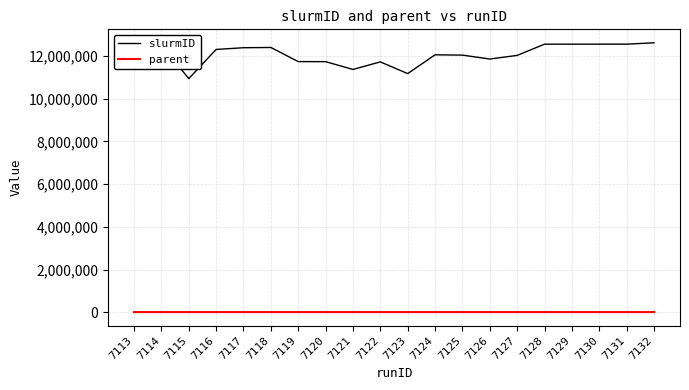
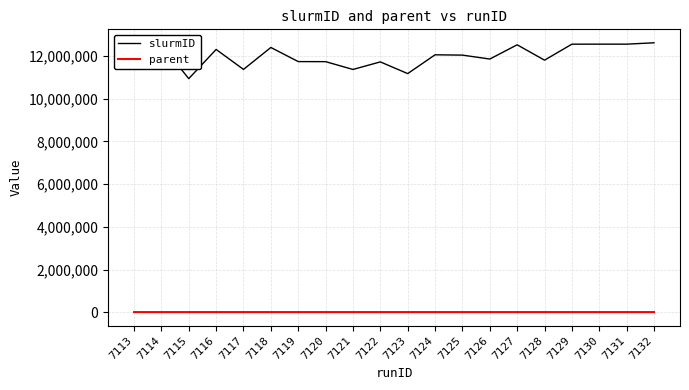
slurmID, 7117: 12,400,000 -> 11,400,000
slurmID, 7127: 12,000,000 -> 12,500,000
slurmID, 7128: 12,600,000 -> 11,800,000
